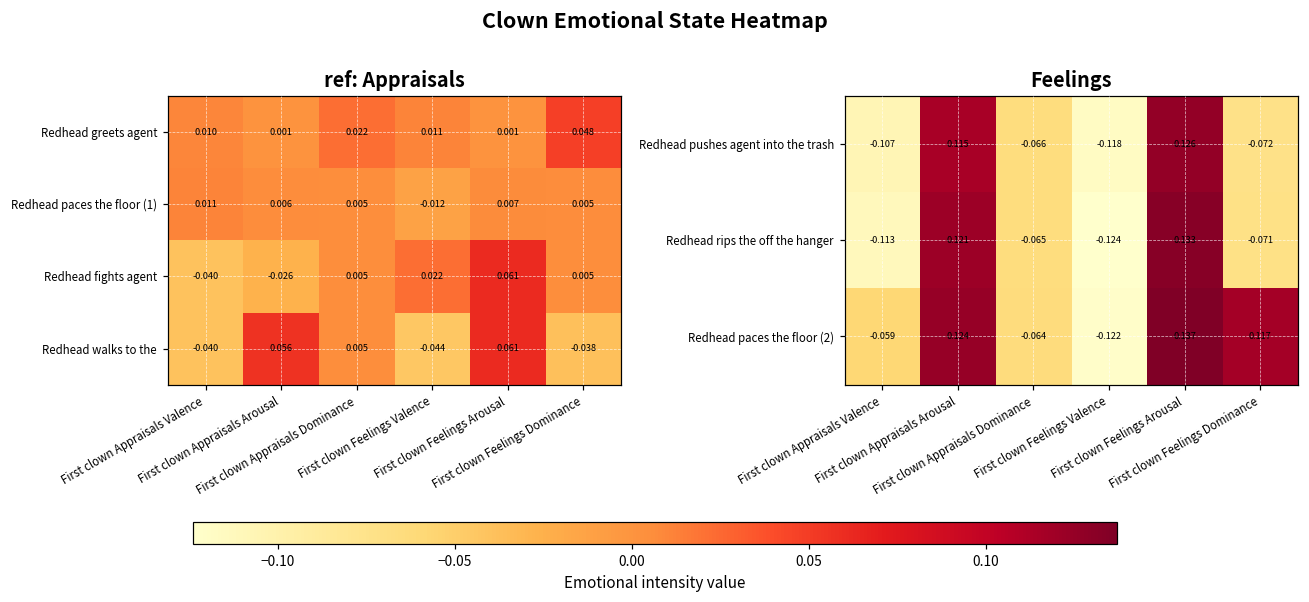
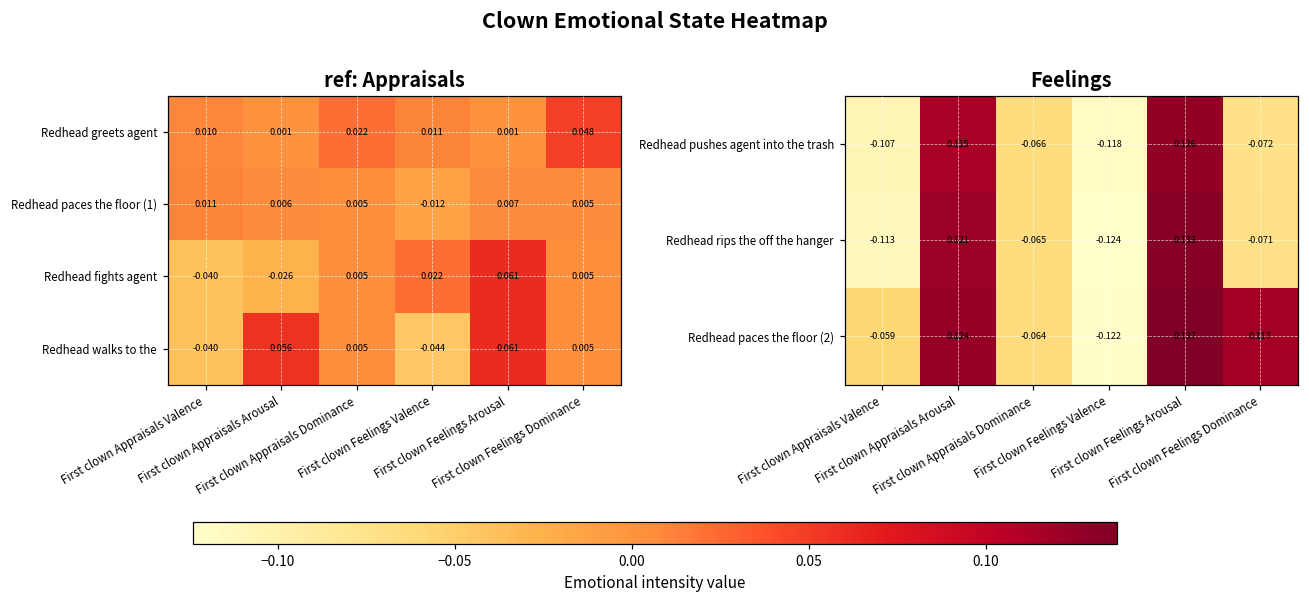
ref: Appraisals, Redhead walks to the, First clown Feelings Dominance: -0.038 -> 0.005
